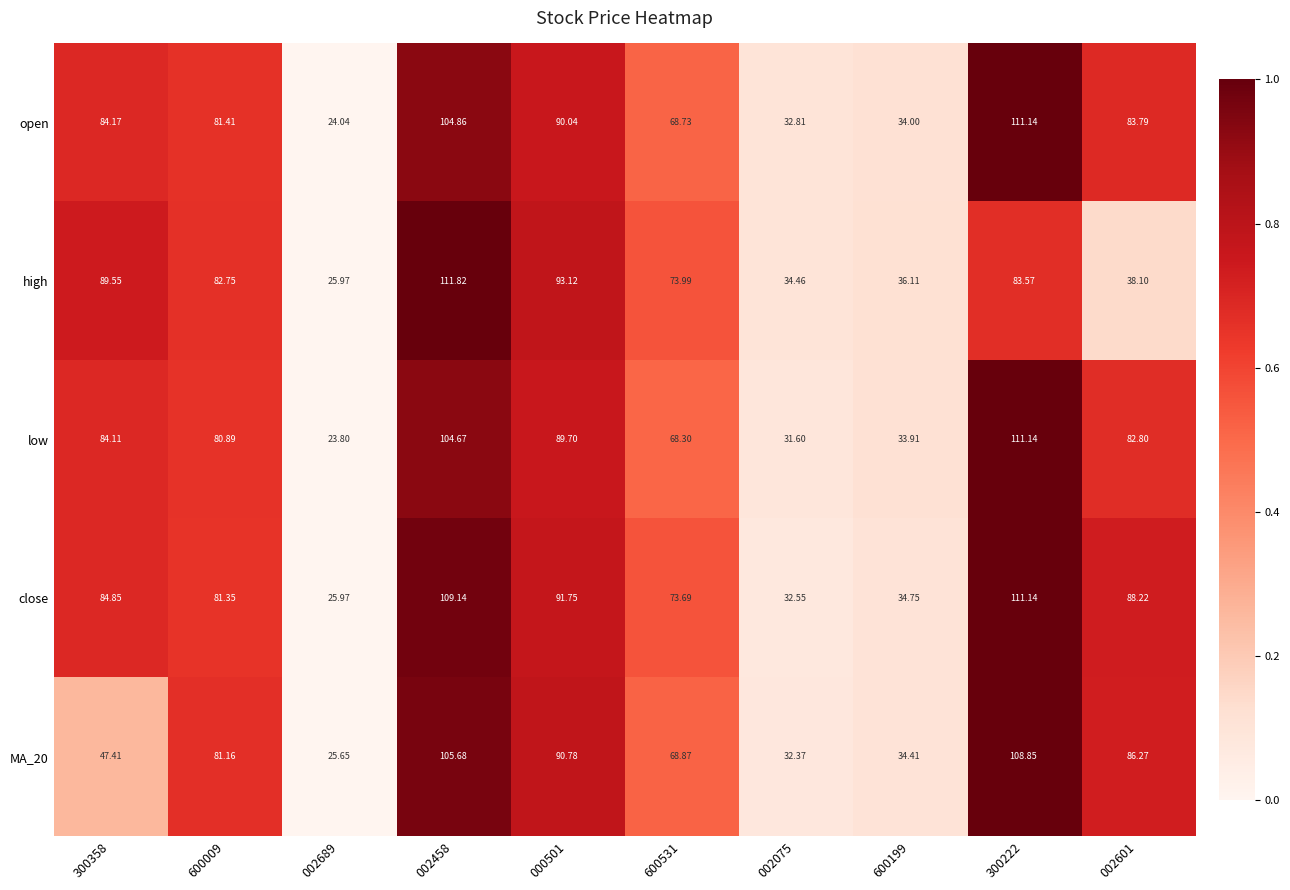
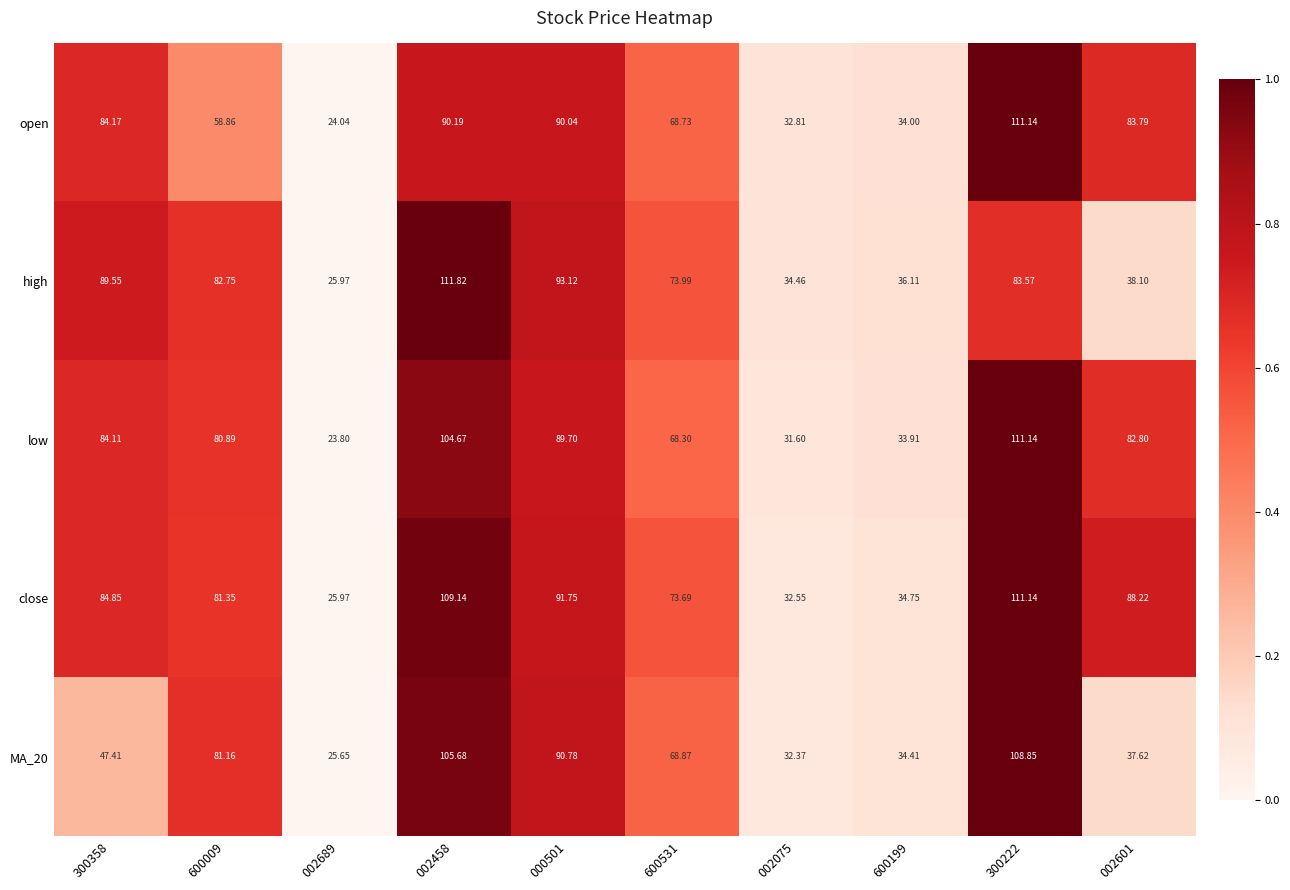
open, 600009: 81.41 -> 58.86
open, 002458: 104.86 -> 90.19
MA_20, 002601: 86.27 -> 37.62
